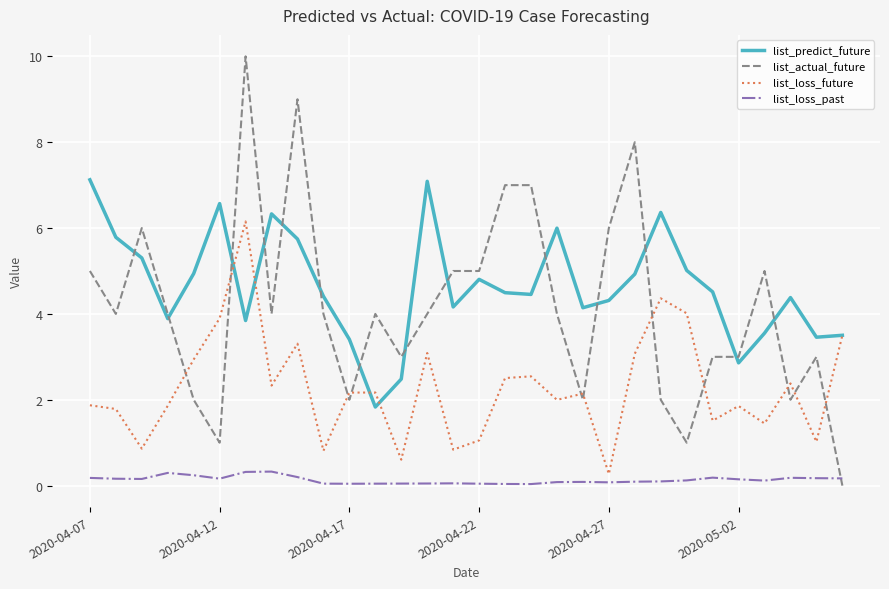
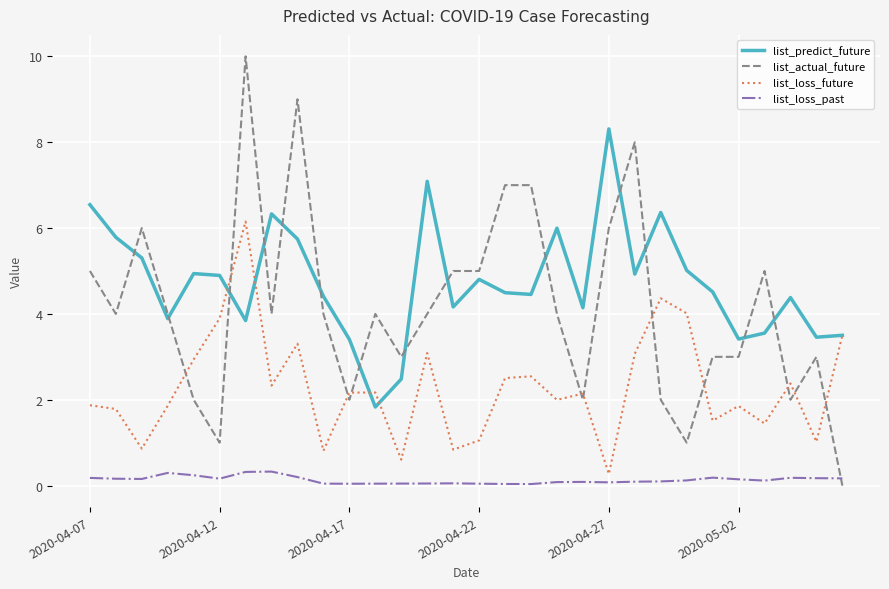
list_predict_future, 2020-04-07: 7.1 -> 6.5
list_predict_future, 2020-04-12: 6.6 -> 4.9
list_predict_future, 2020-04-27: 4.3 -> 8.3
list_predict_future, 2020-05-02: 2.9 -> 3.4
